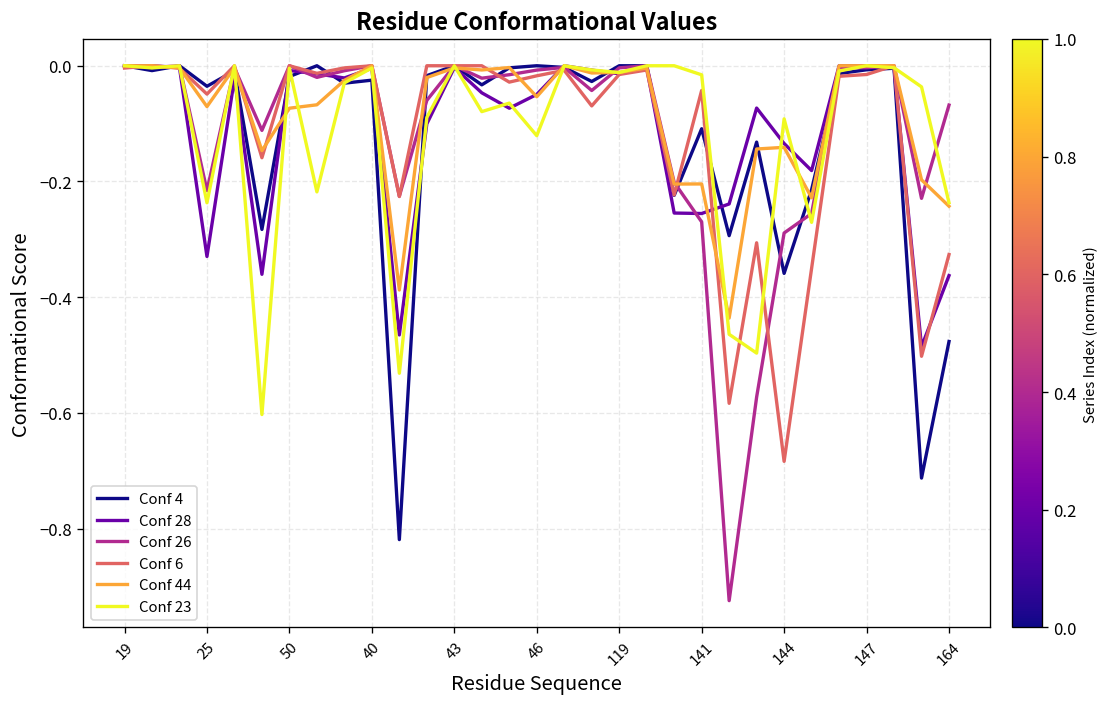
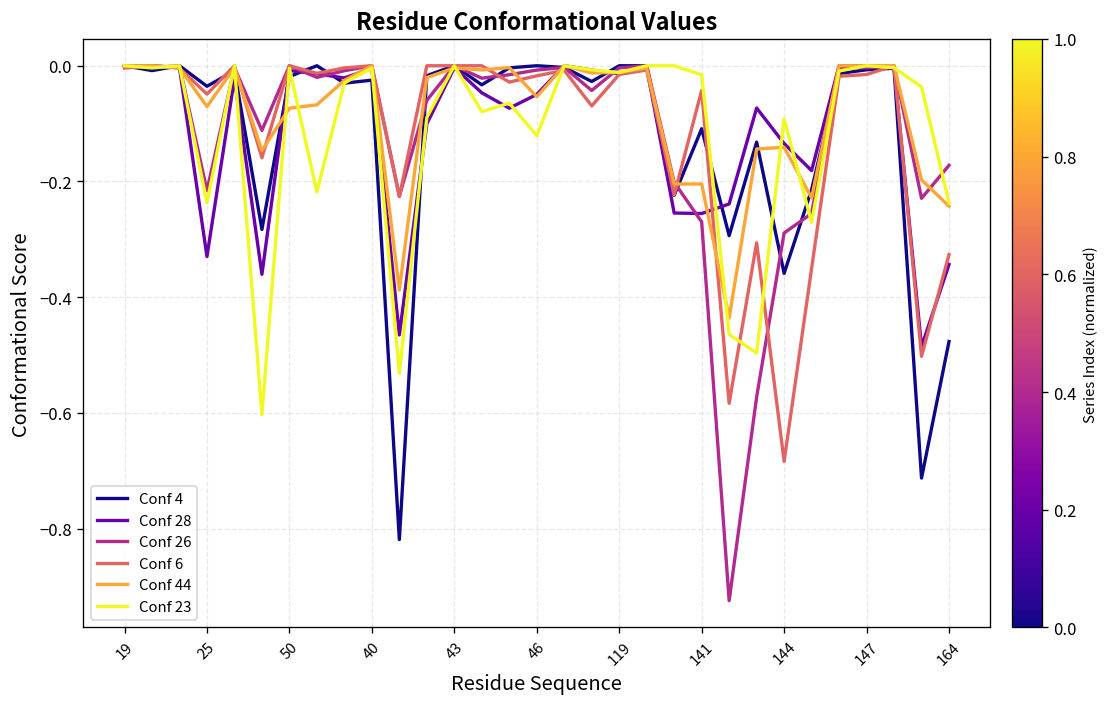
Conf 28, 164: -0.36 -> -0.34
Conf 26, 164: -0.07 -> -0.17
